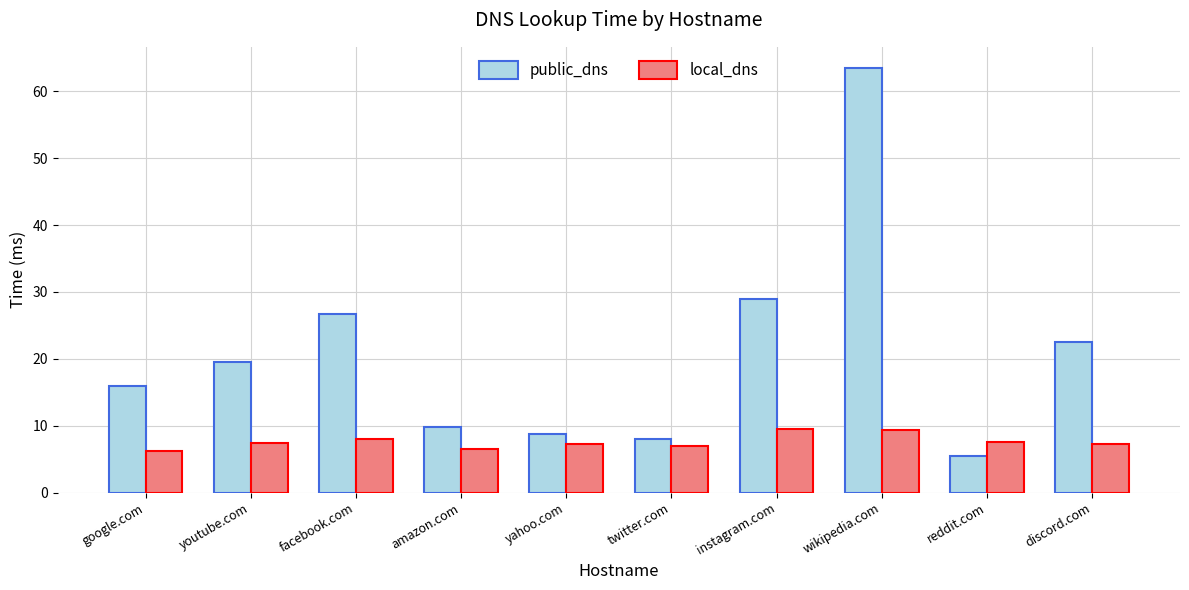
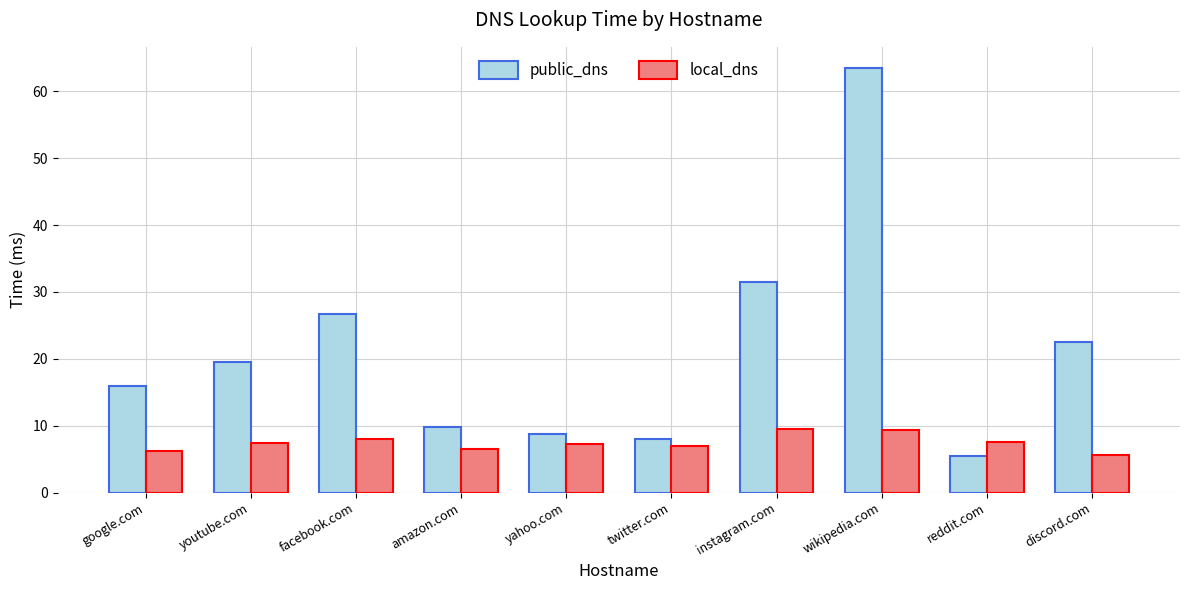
public_dns, instagram.com: 29 -> 32
local_dns, discord.com: 7 -> 6
